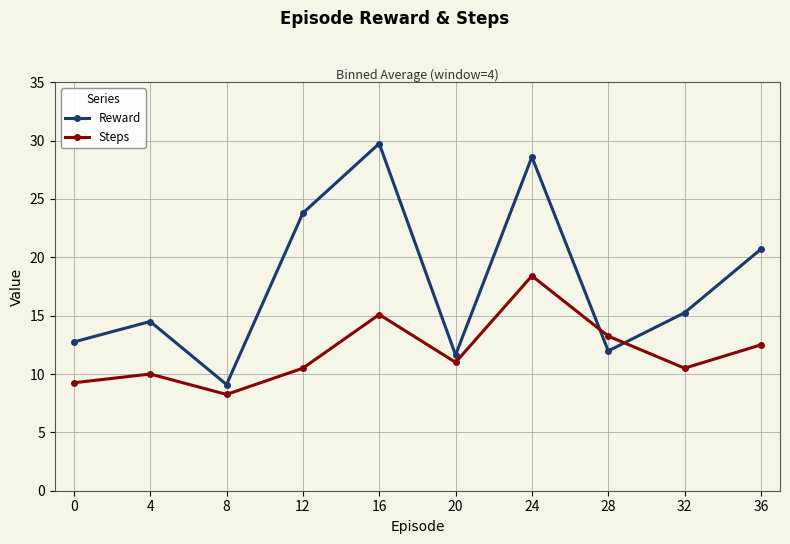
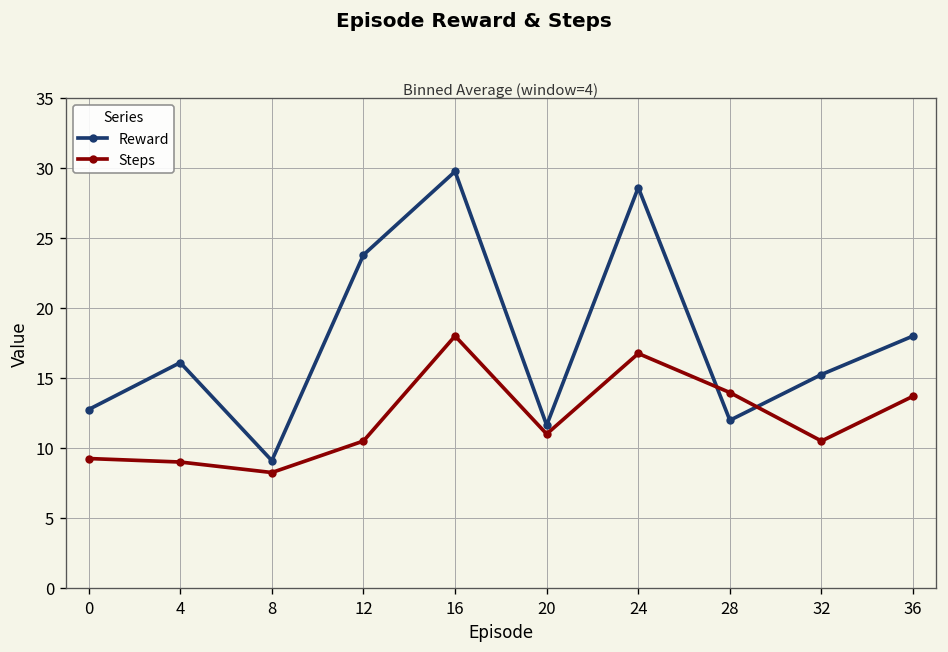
Reward, 4: 14.5 -> 16.1
Steps, 4: 10 -> 9
Steps, 16: 15.1 -> 18.0
Steps, 24: 18.4 -> 16.8
Steps, 28: 13.3 -> 14.0
Reward, 36: 20.7 -> 18.0
Steps, 36: 12.5 -> 13.7
